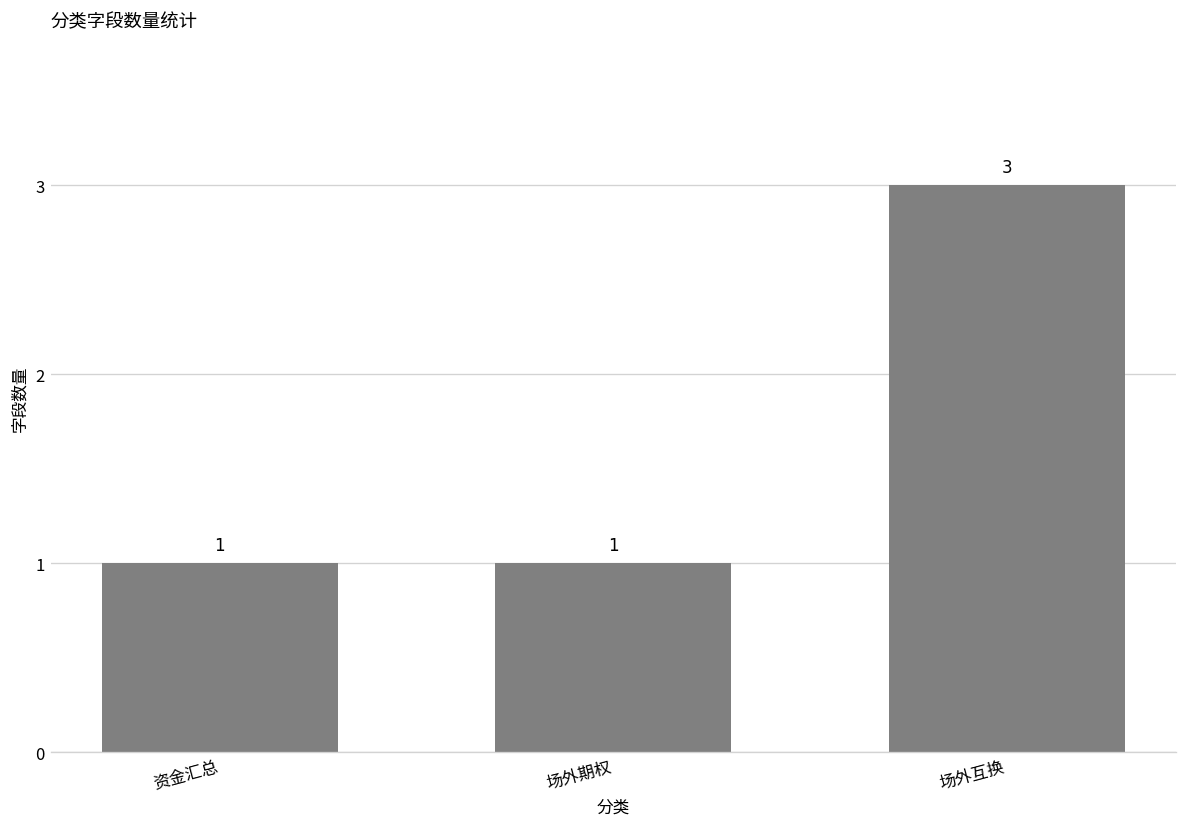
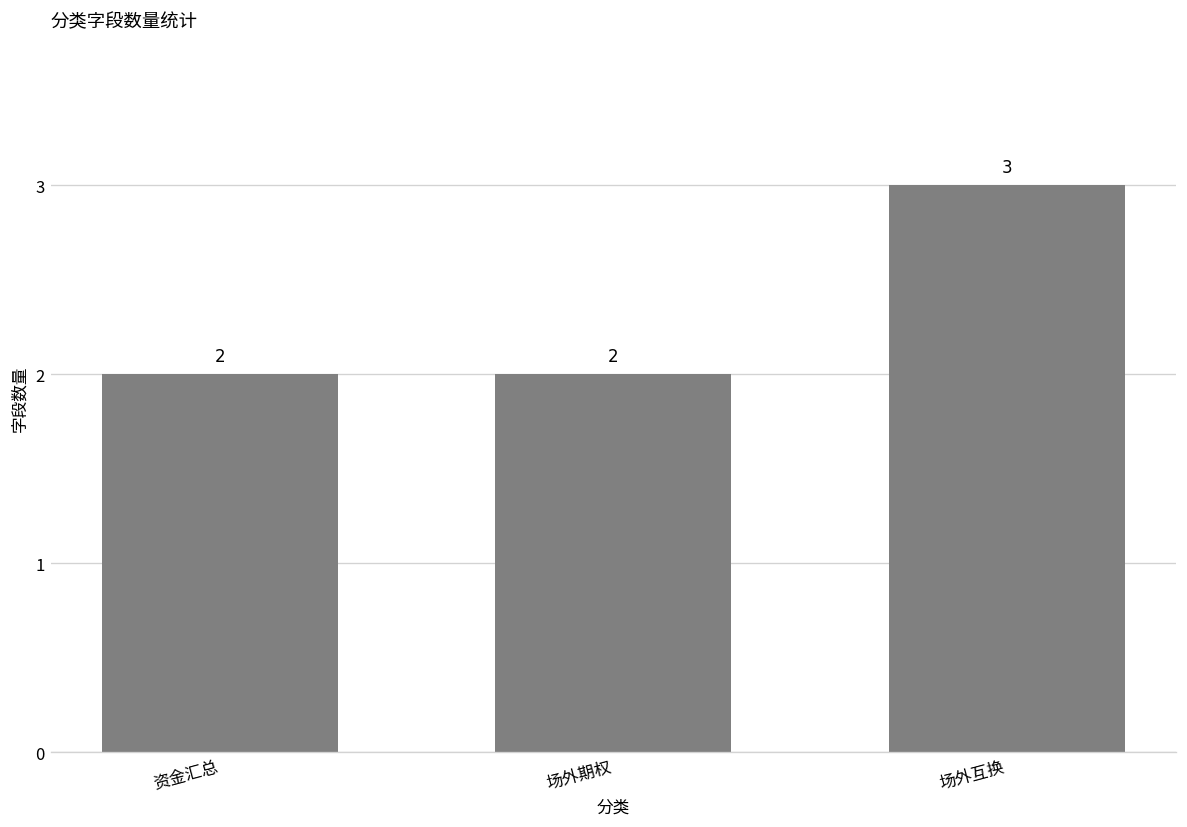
资金汇总: 1 -> 2
场外期权: 1 -> 2
